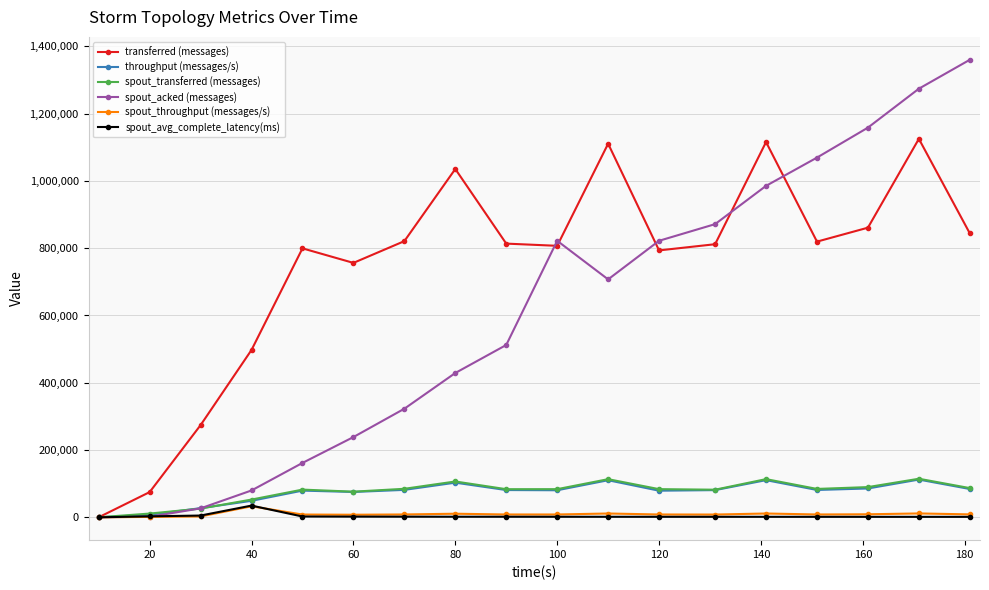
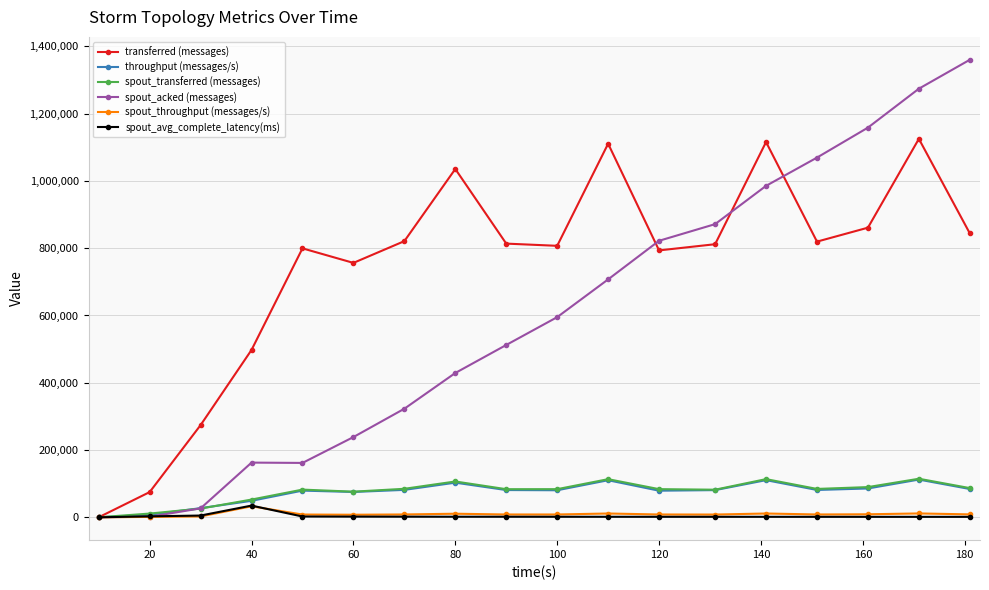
spout_acked (messages), 40: 80,000 -> 160,000
spout_acked (messages), 100: 820,000 -> 600,000
